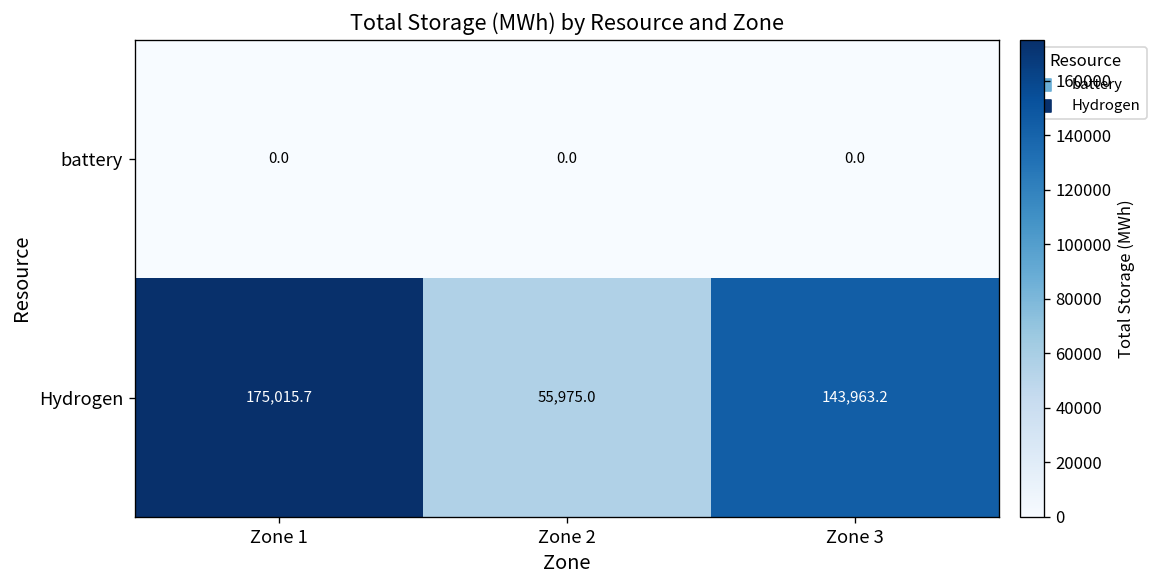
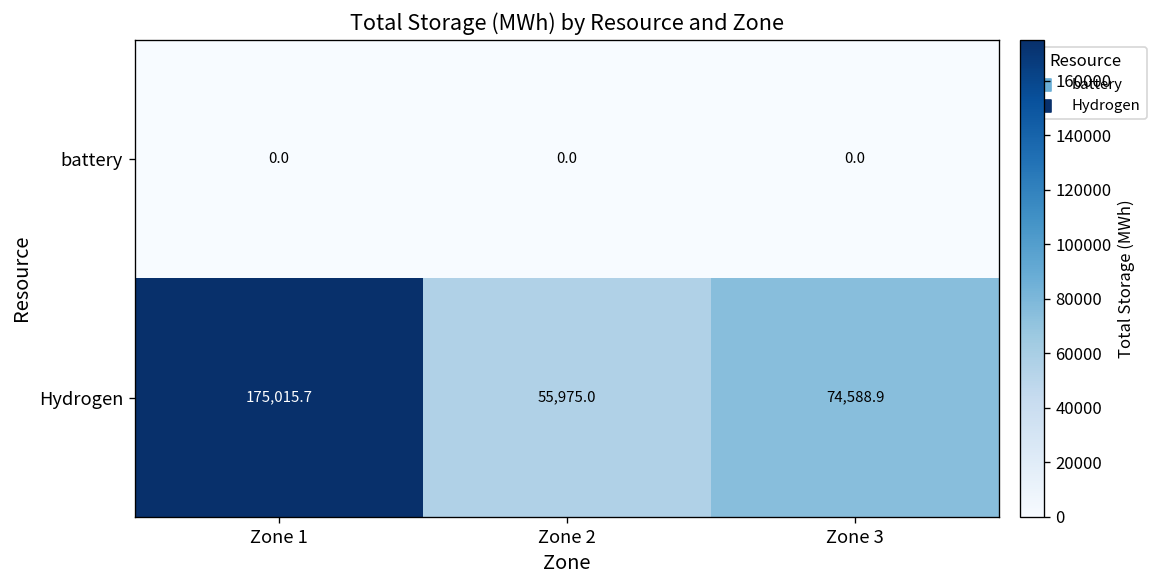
Hydrogen, Zone 3: 143,963.2 -> 74,588.9
